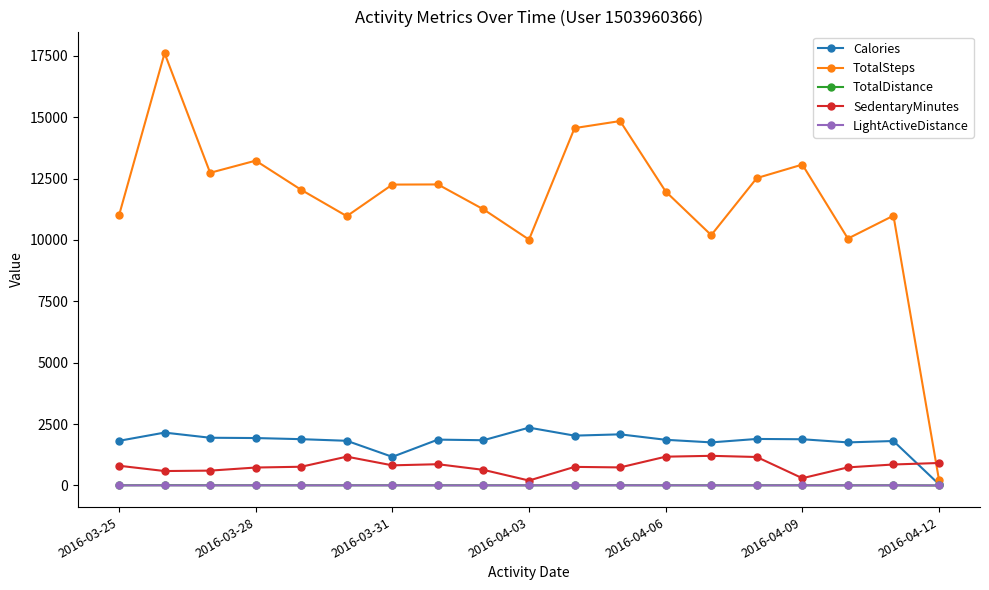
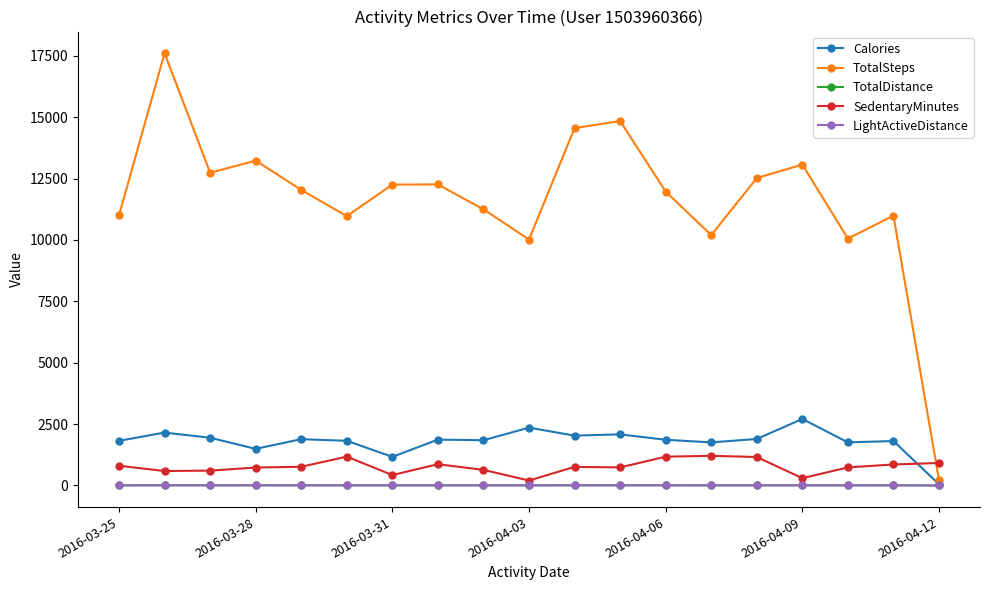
Calories, 2016-03-28: 1900 -> 1500
SedentaryMinutes, 2016-03-31: 800 -> 400
Calories, 2016-04-09: 1900 -> 2700
